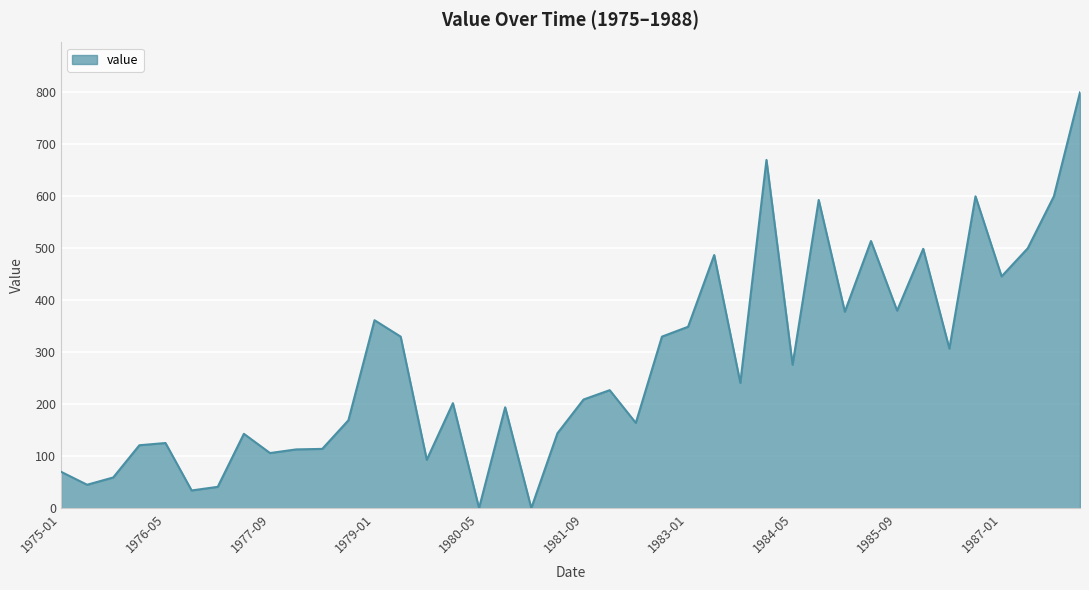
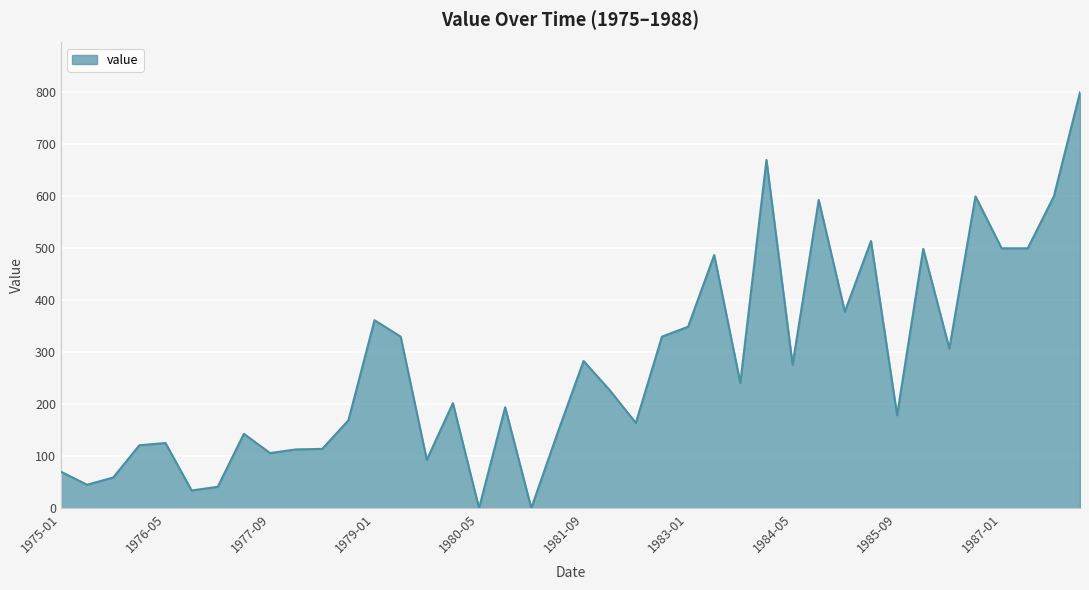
1981-09: 210 -> 280
1985-09: 380 -> 180
1987-01: 450 -> 500
